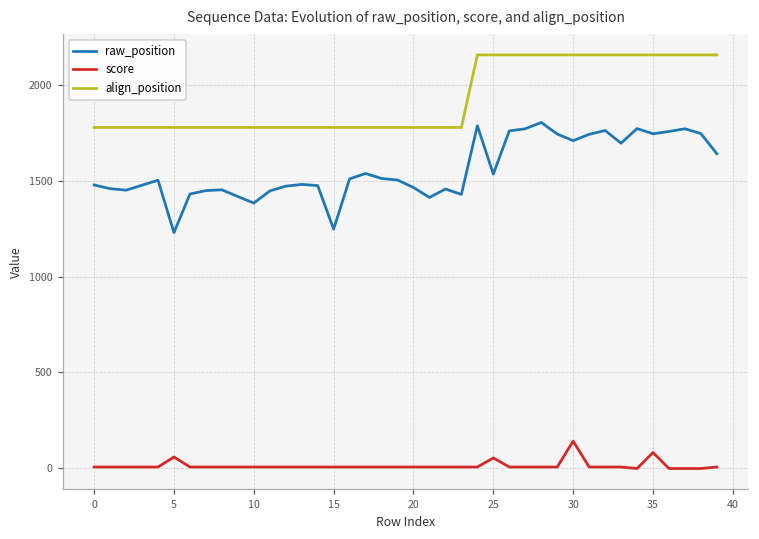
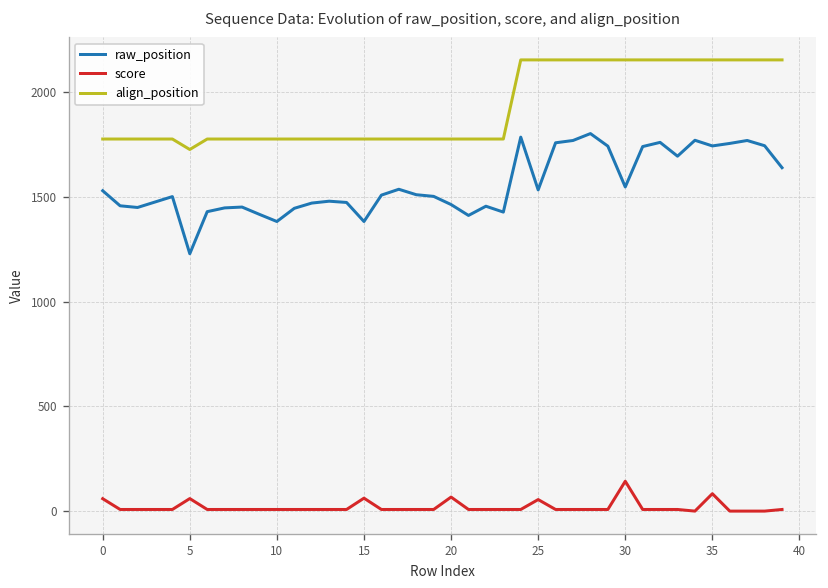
raw_position, 0: 1480 -> 1530
score, 0: 10 -> 60
align_position, 5: 1780 -> 1730
raw_position, 15: 1250 -> 1380
score, 15: 10 -> 60
score, 20: 10 -> 70
raw_position, 30: 1710 -> 1550
